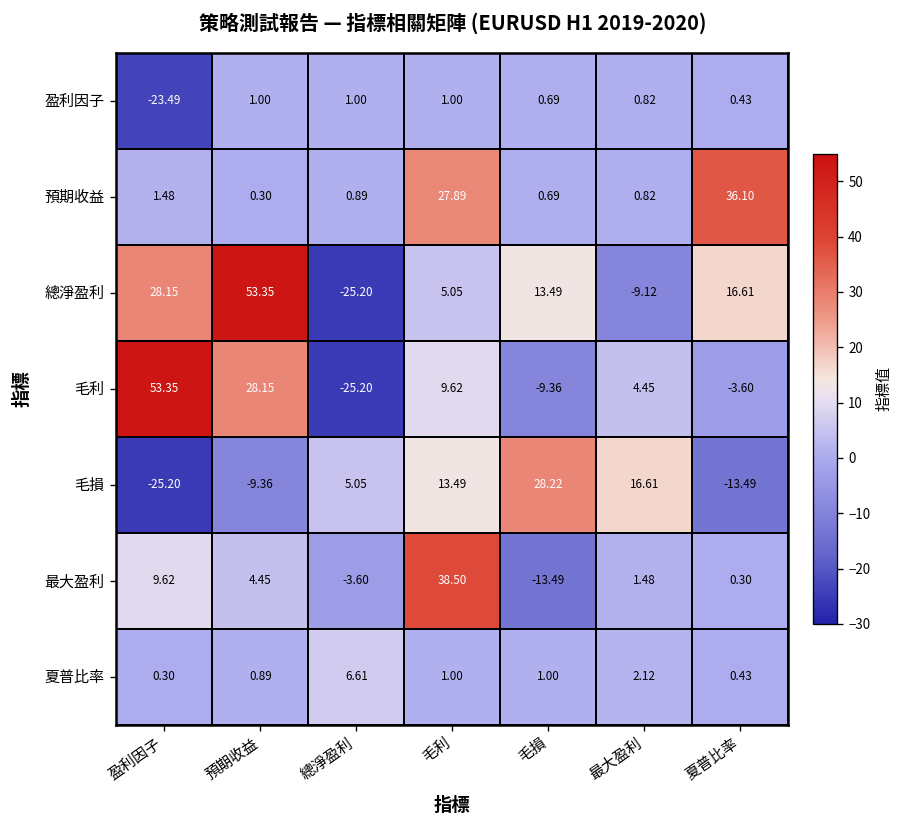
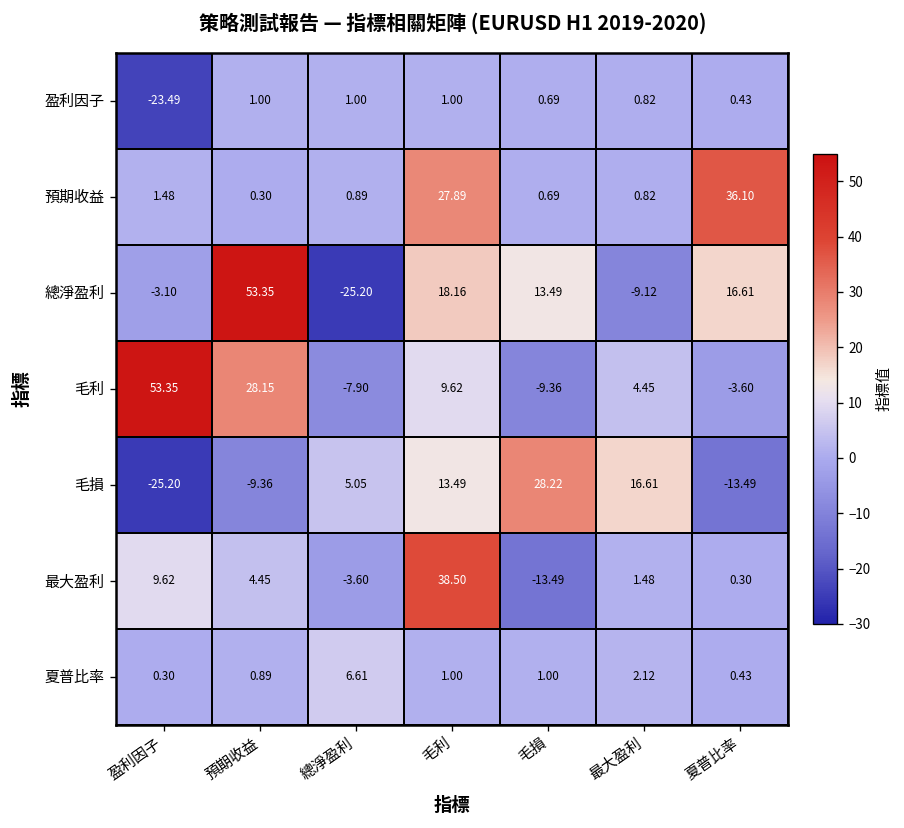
總淨盈利, 盈利因子: 28.15 -> -3.10
總淨盈利, 毛利: 5.05 -> 18.16
毛利, 總淨盈利: -25.20 -> -7.90
